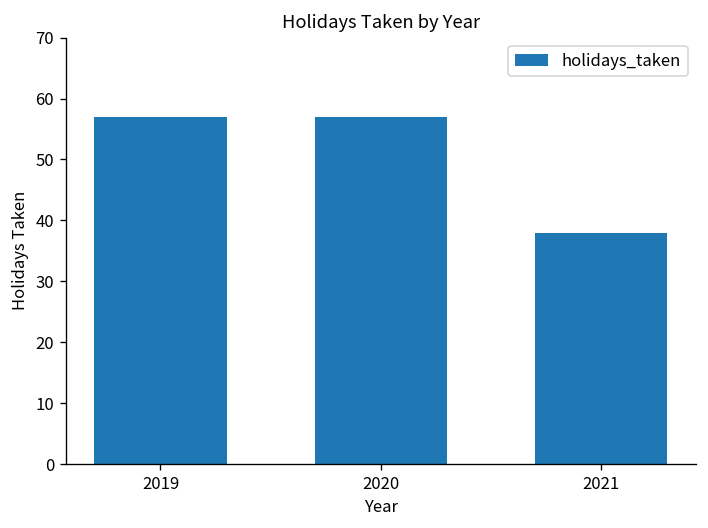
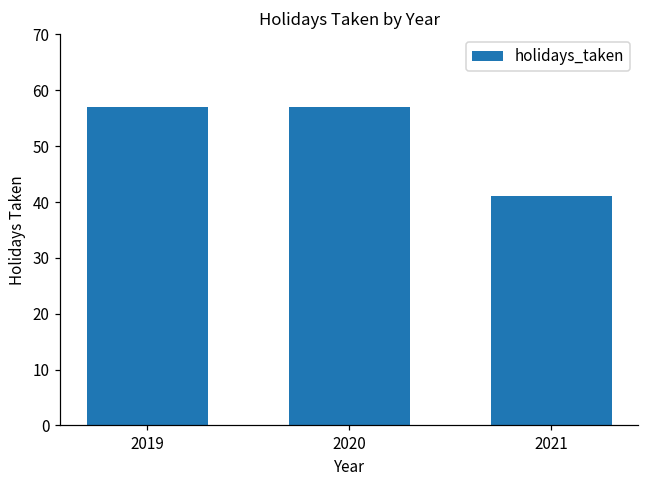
2021: 38 -> 41
